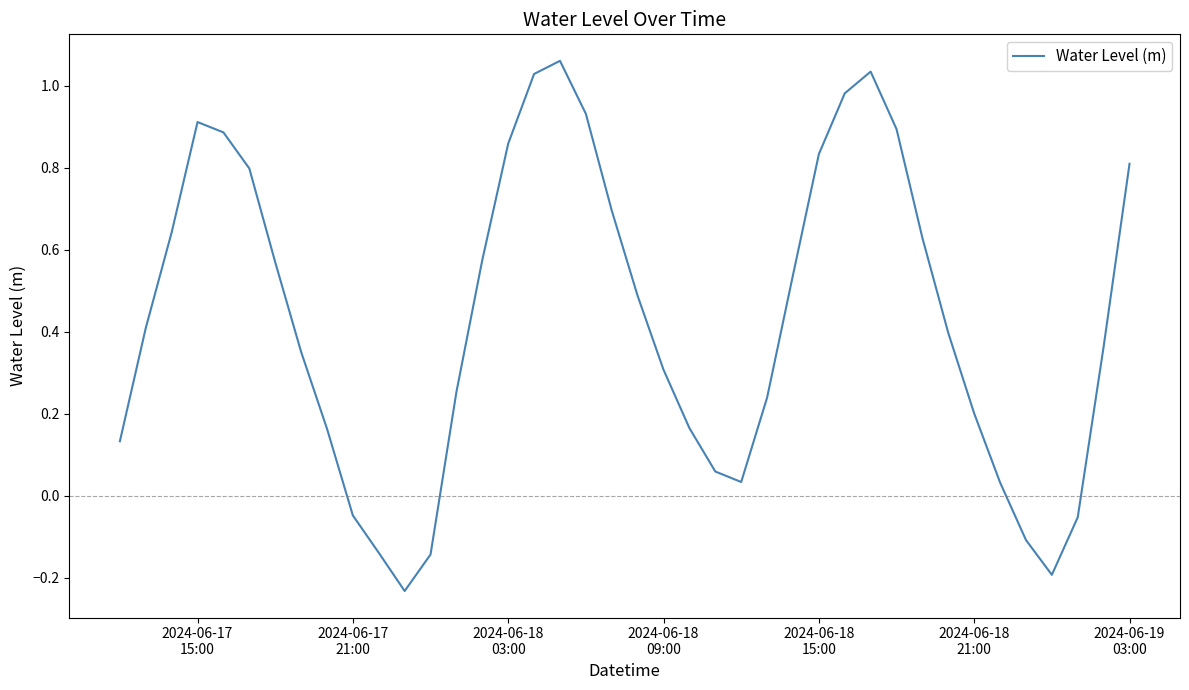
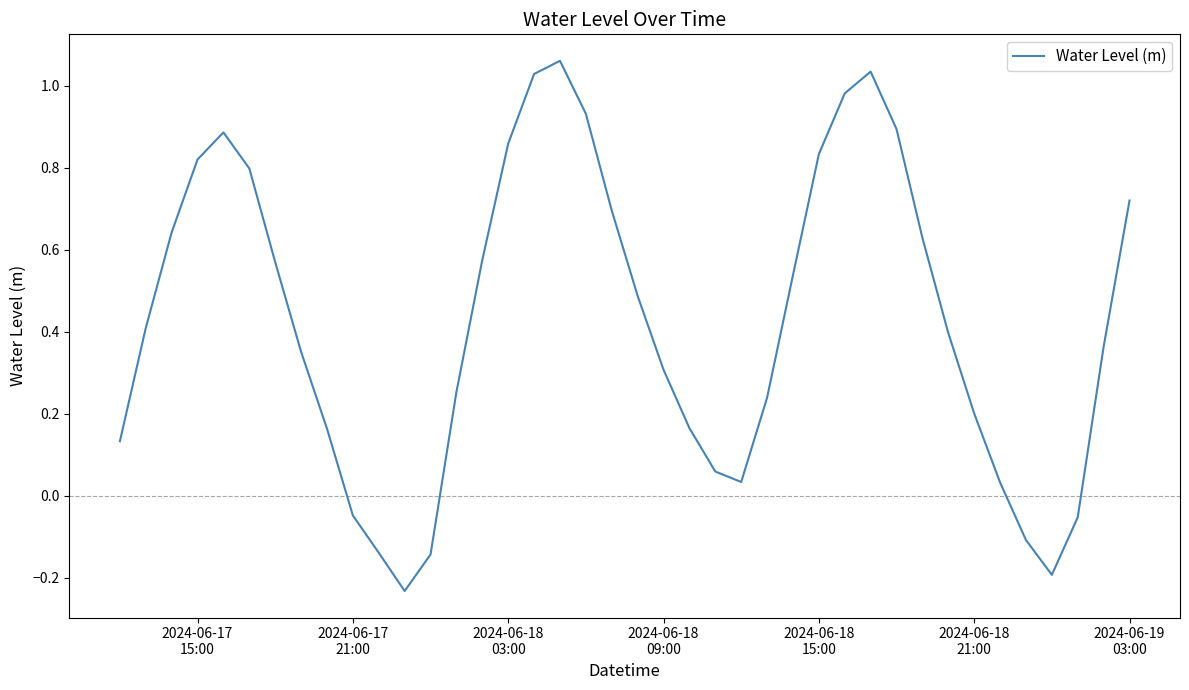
2024-06-17 15:00: 0.91 -> 0.82
2024-06-19 03:00: 0.81 -> 0.72
